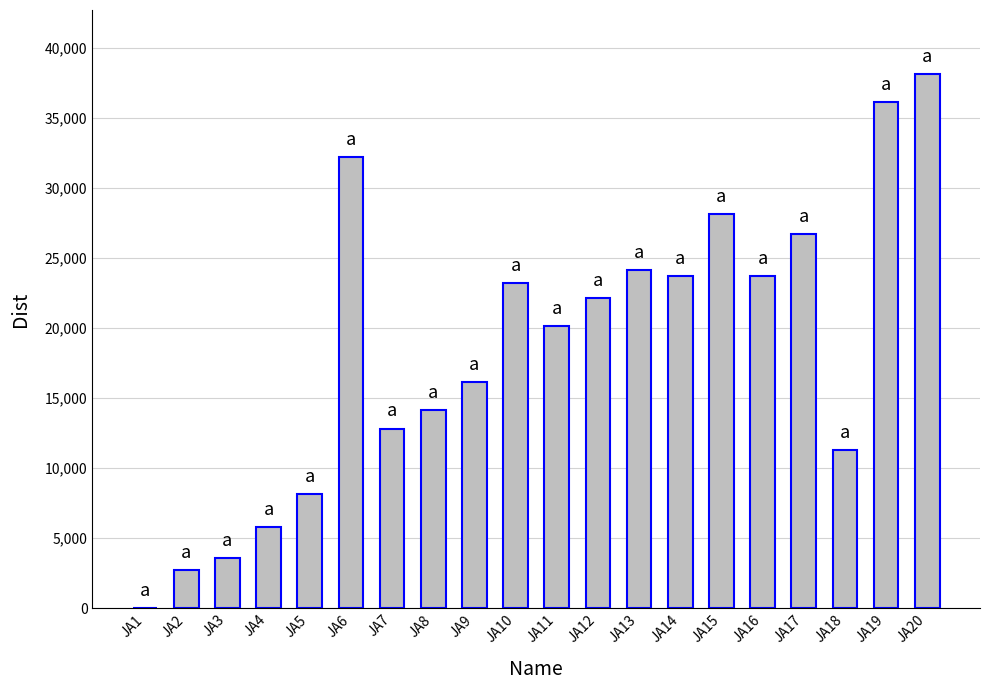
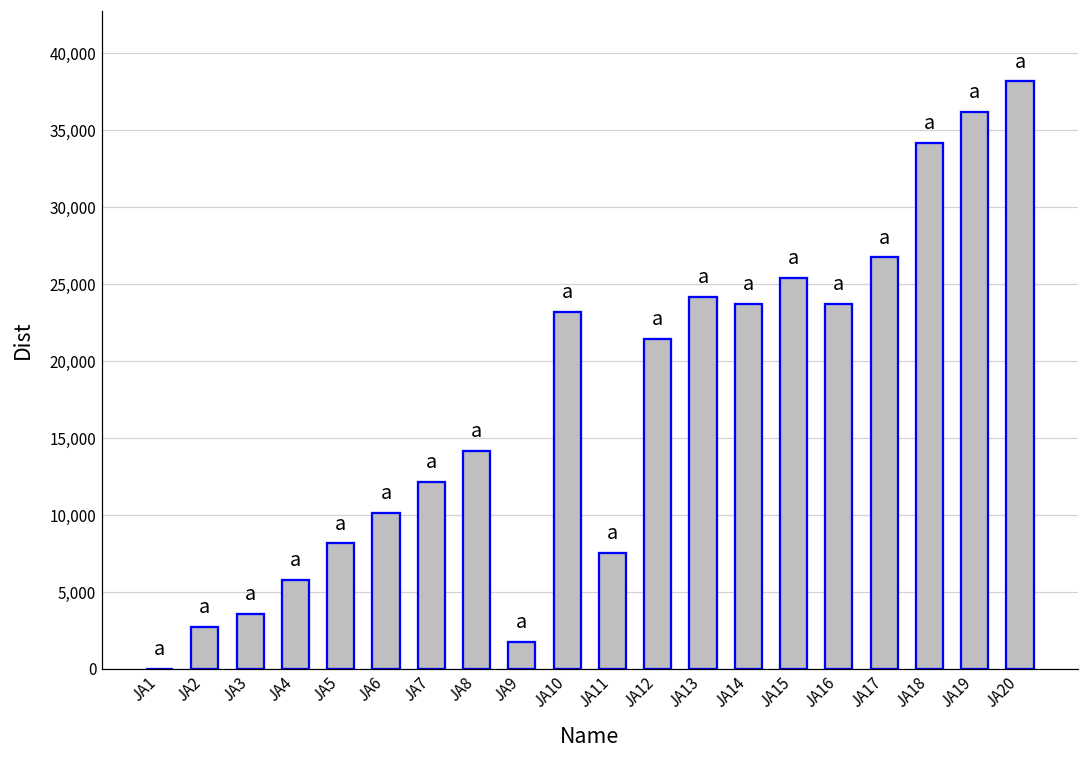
JA6: 32,200 -> 10,200
JA7: 12,800 -> 12,200
JA9: 16,200 -> 1,700
JA11: 20,200 -> 7,600
JA12: 22,200 -> 21,500
JA15: 28,200 -> 25,400
JA18: 11,300 -> 34,200
